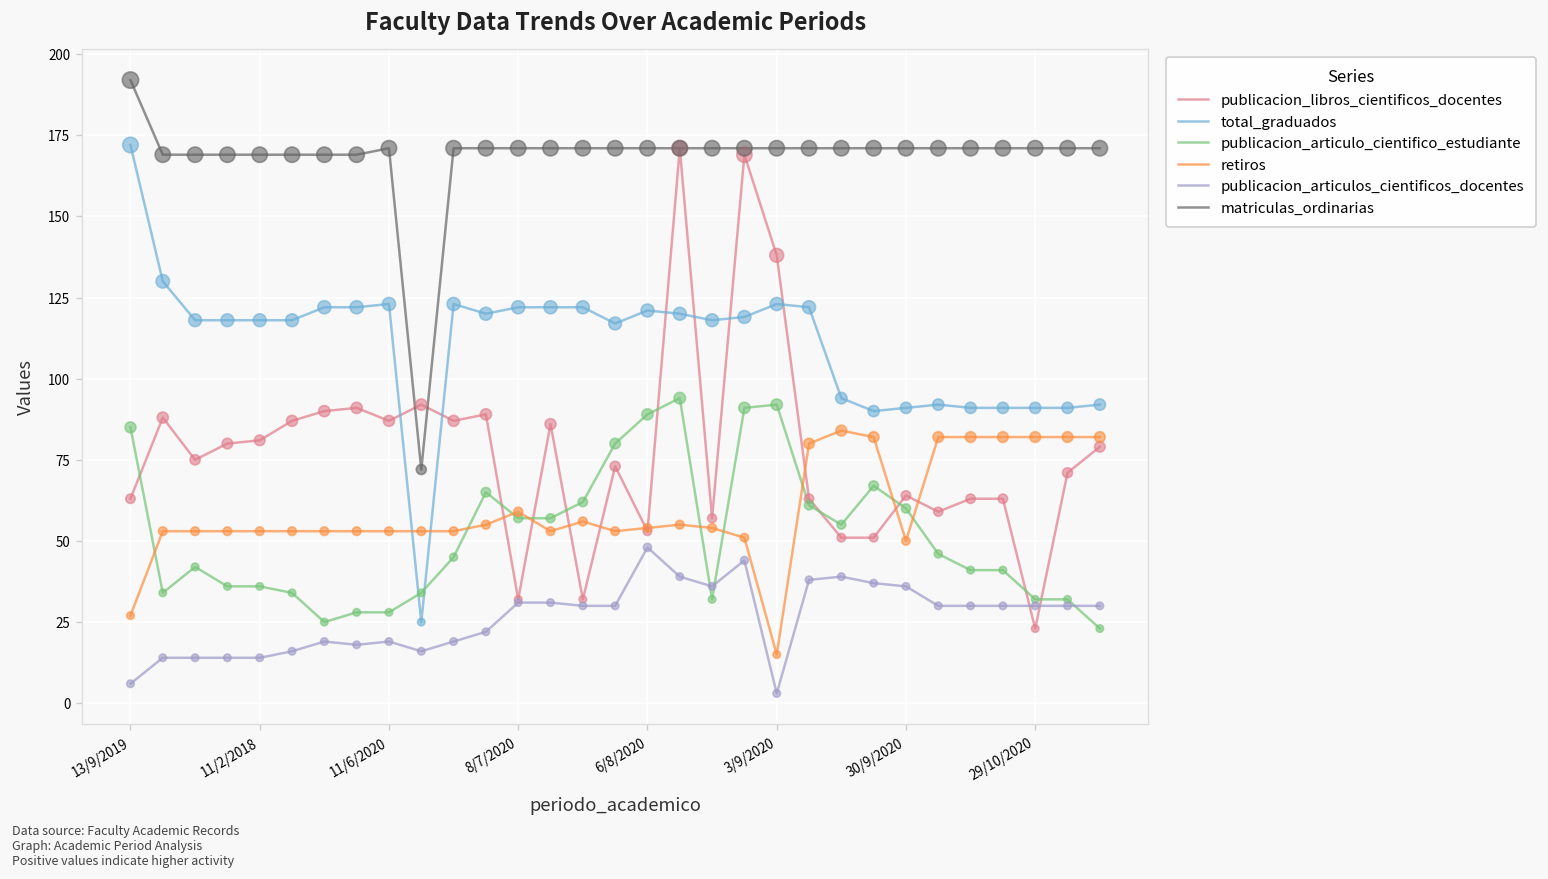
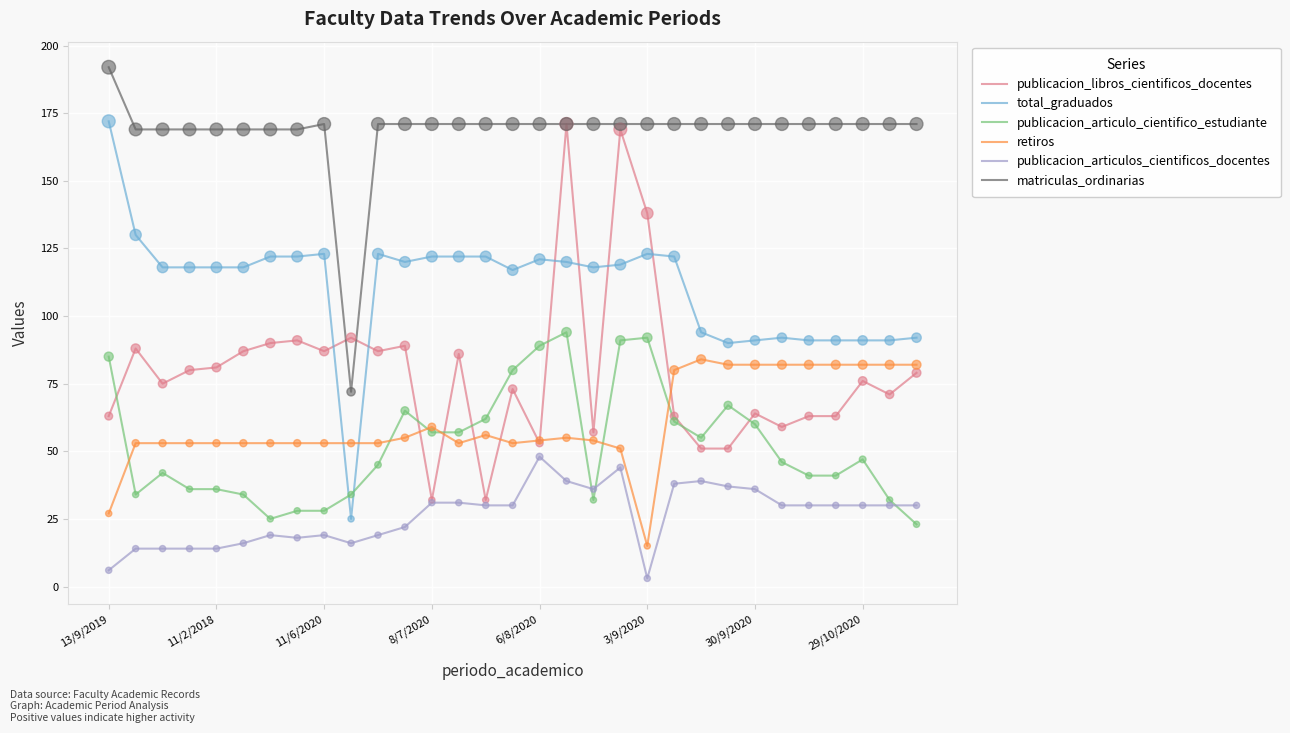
retiros, 30/9/2020: 50 -> 82
publicacion_libros_cientificos_docentes, 29/10/2020: 23 -> 76
publicacion_articulo_cientifico_estudiante, 29/10/2020: 32 -> 47
